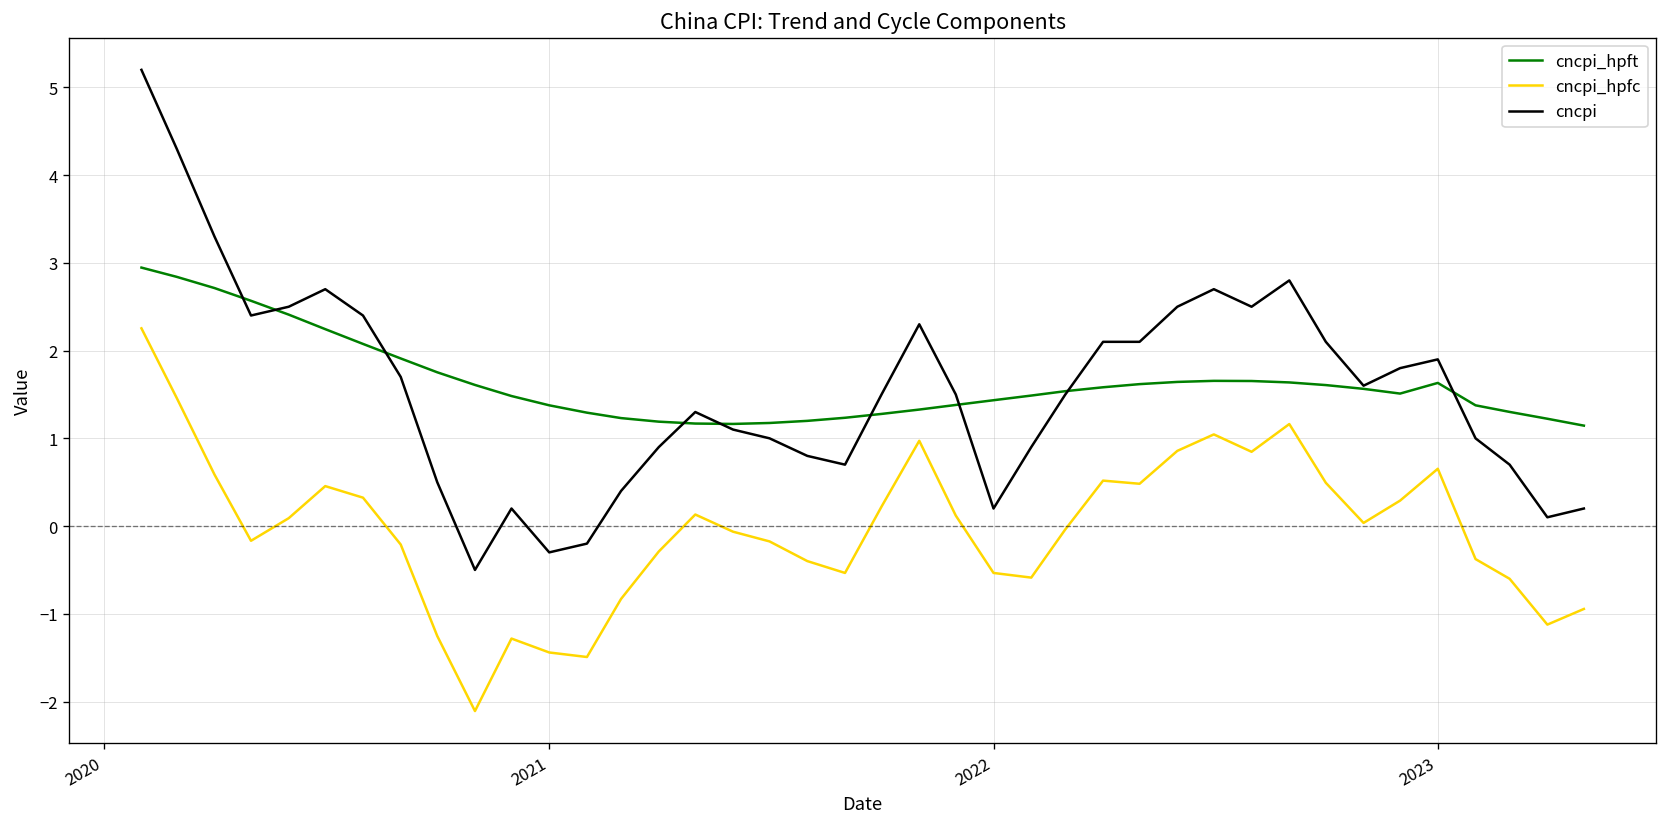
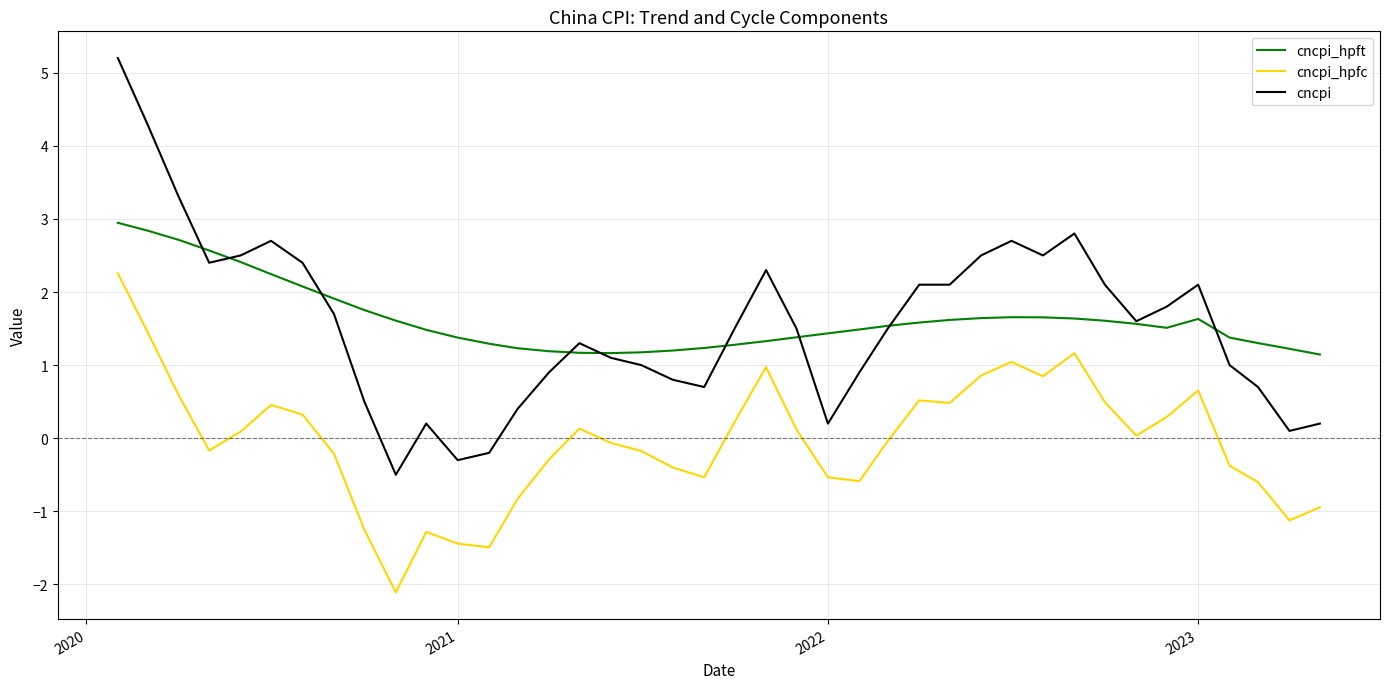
cncpi, 2023: 1.9 -> 2.1
